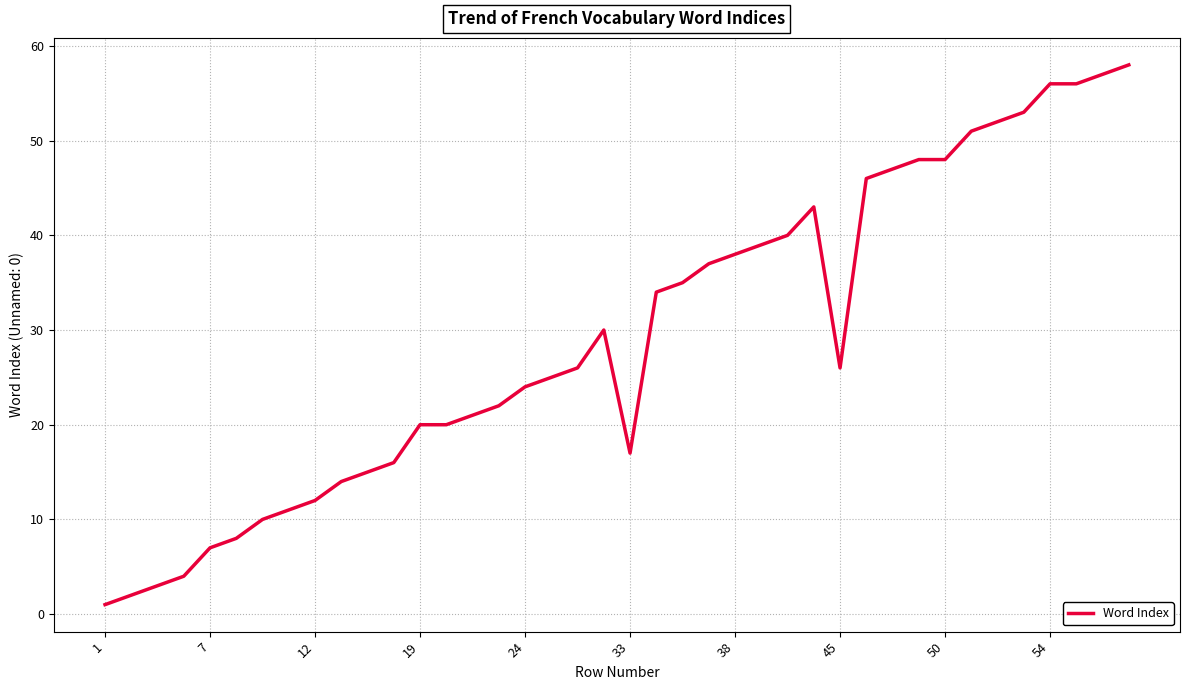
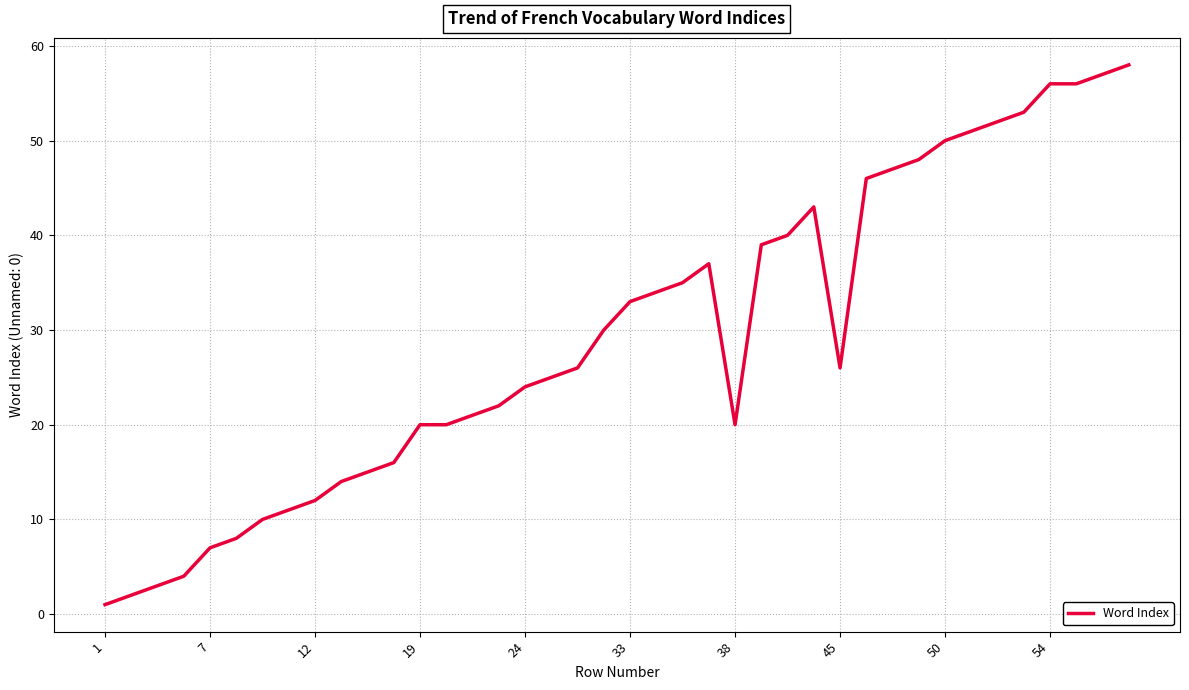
33: 17 -> 33
38: 38 -> 20
50: 48 -> 50
